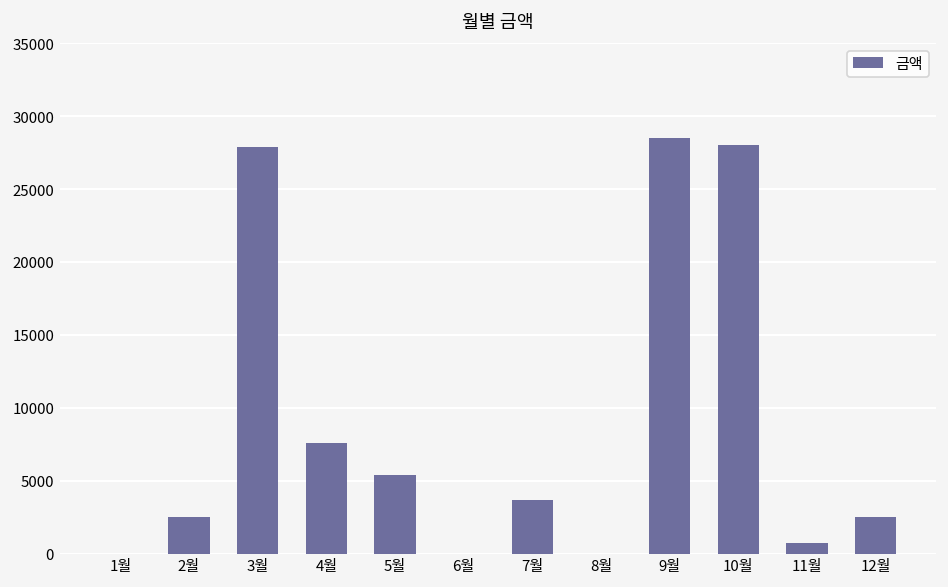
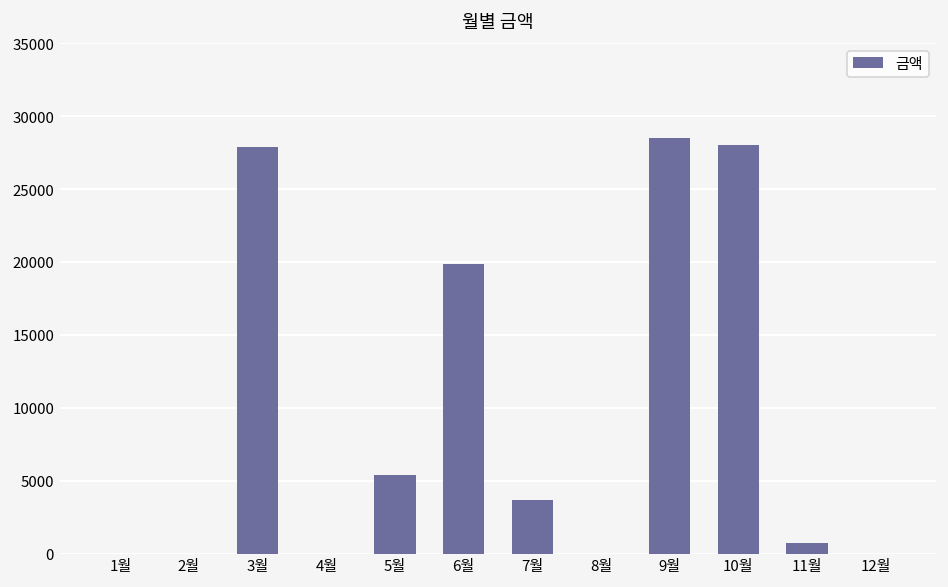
2월: 2500 -> 0
4월: 7600 -> 0
6월: 0 -> 19900
12월: 2500 -> 0
